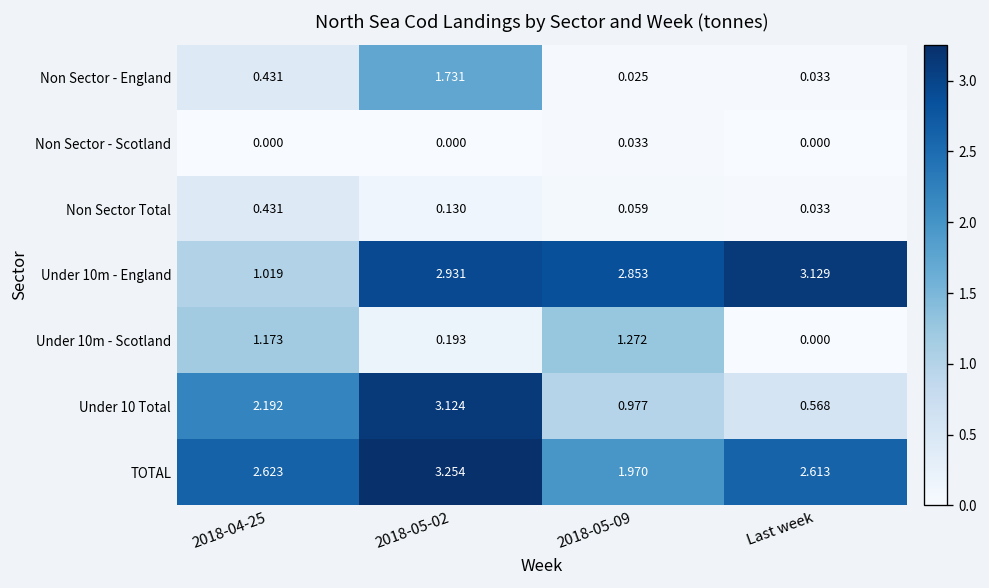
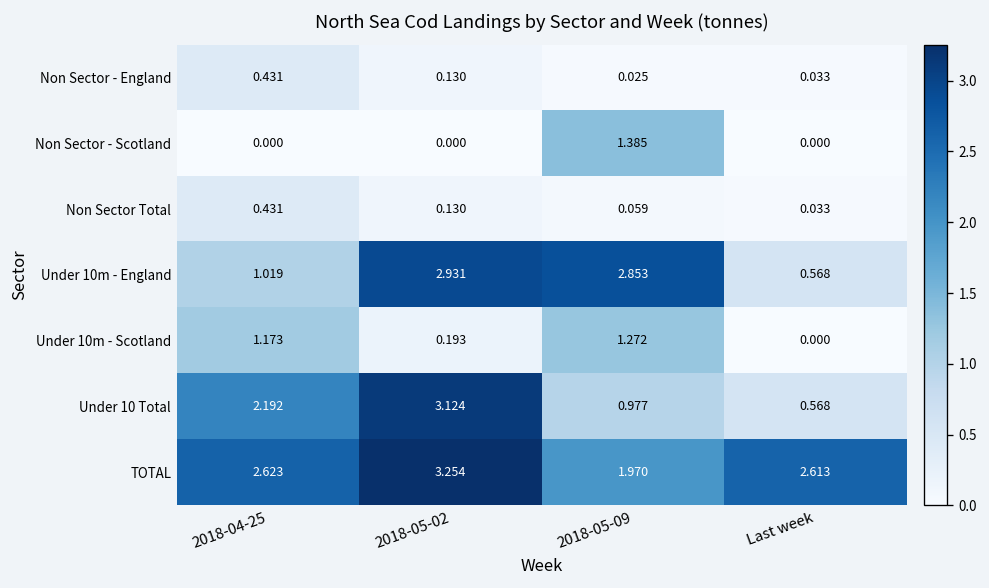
Non Sector - England, 2018-05-02: 1.731 -> 0.130
Non Sector - Scotland, 2018-05-09: 0.033 -> 1.385
Under 10m - England, Last week: 3.129 -> 0.568
